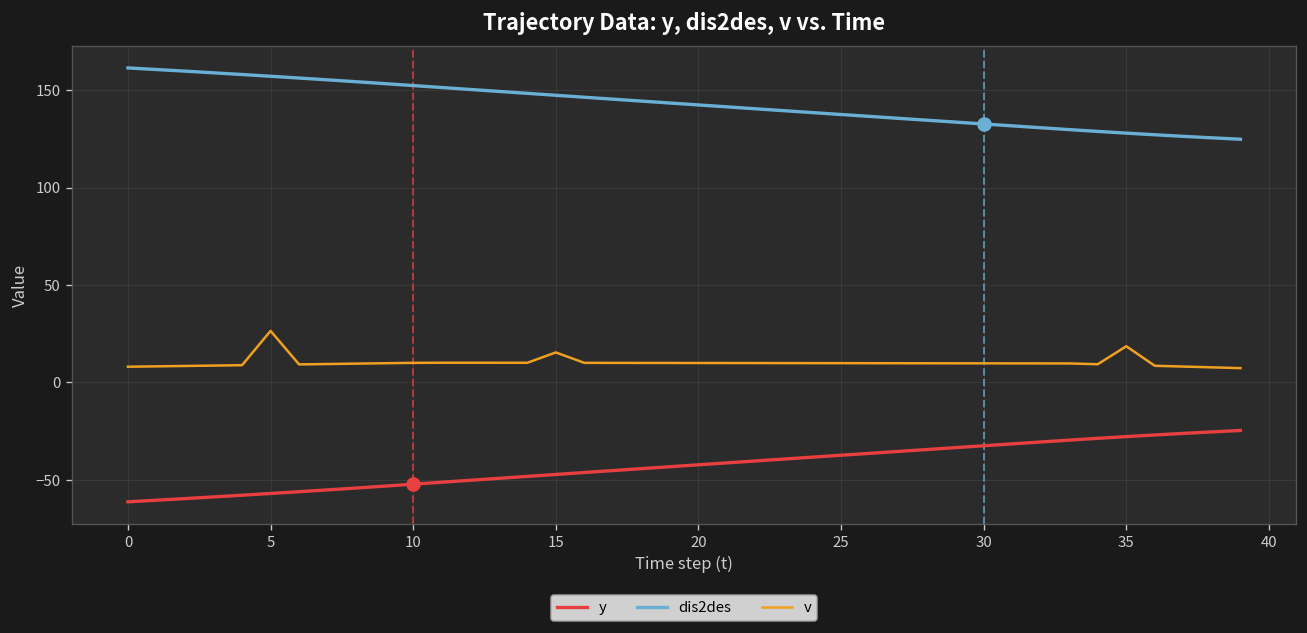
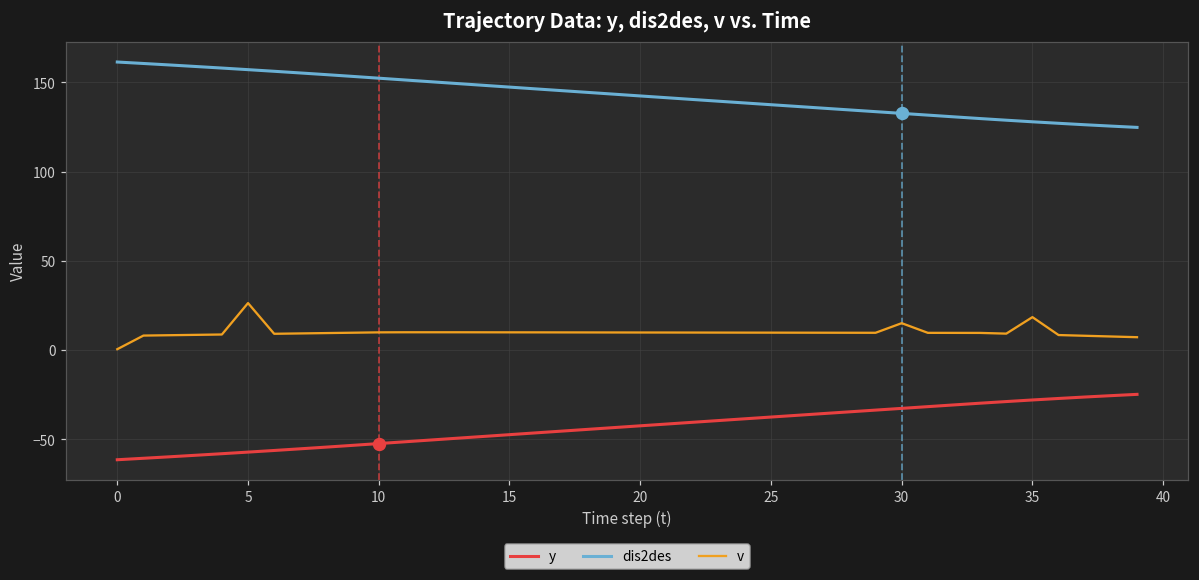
v, 0: 8 -> 1
v, 15: 15 -> 10
v, 30: 10 -> 15
